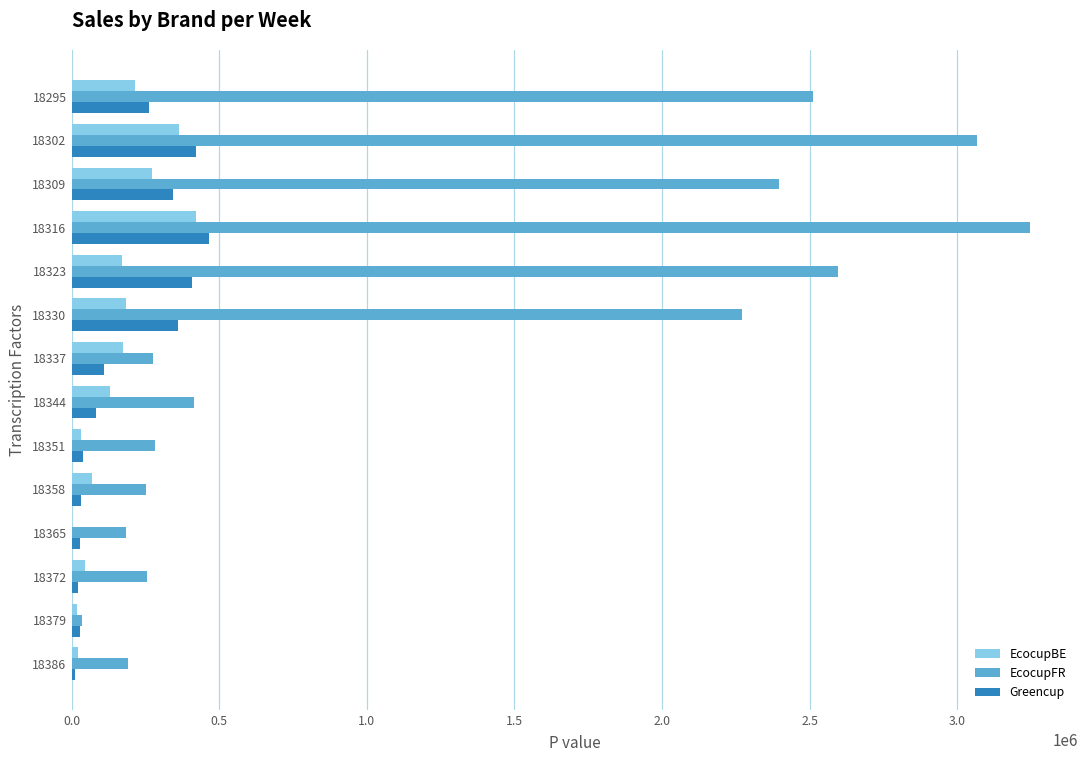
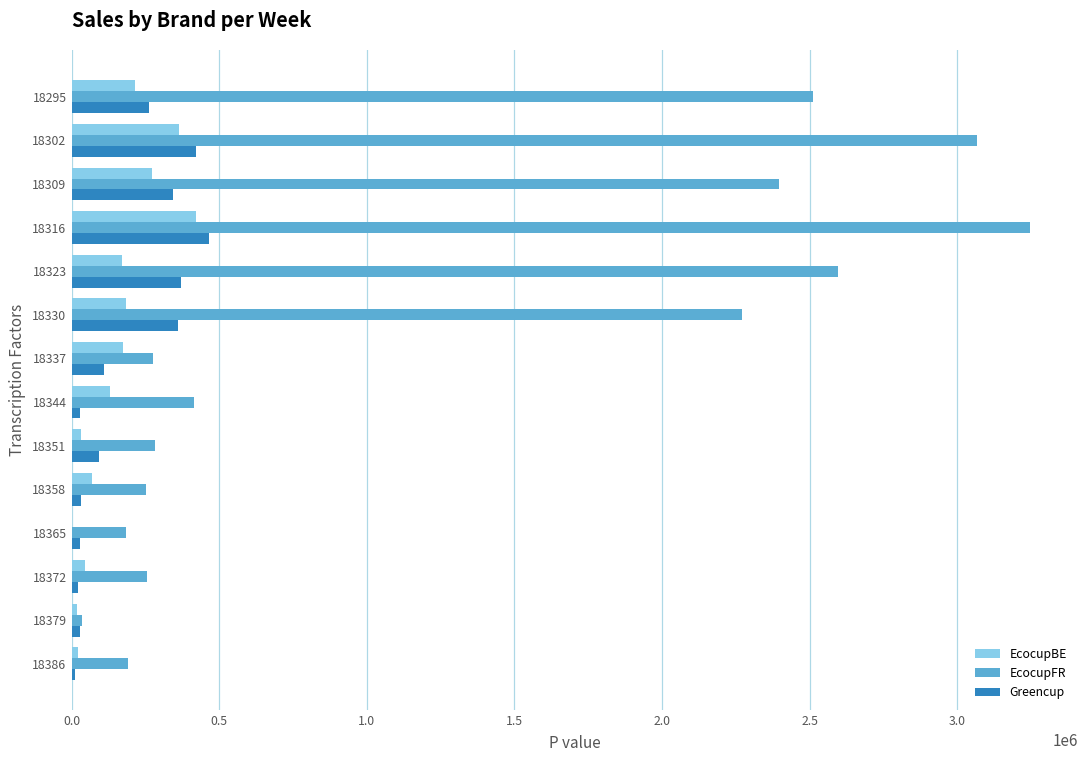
Greencup, 18323: 410000 -> 370000
Greencup, 18344: 80000 -> 30000
Greencup, 18351: 40000 -> 90000
